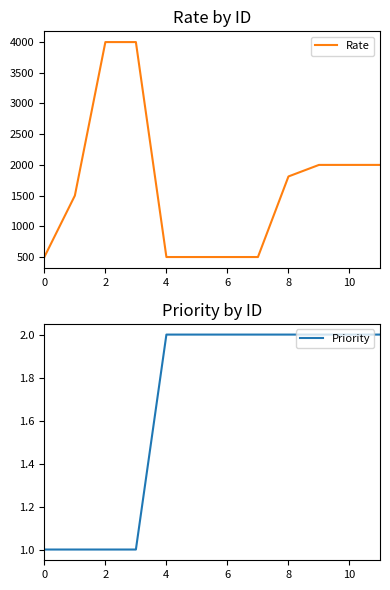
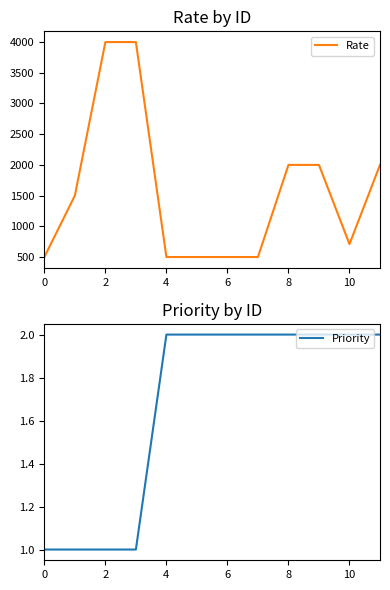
Rate by ID, 8: 1800 -> 2000
Rate by ID, 10: 2000 -> 700
